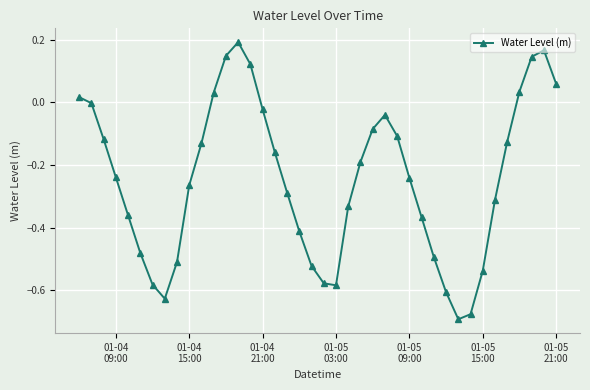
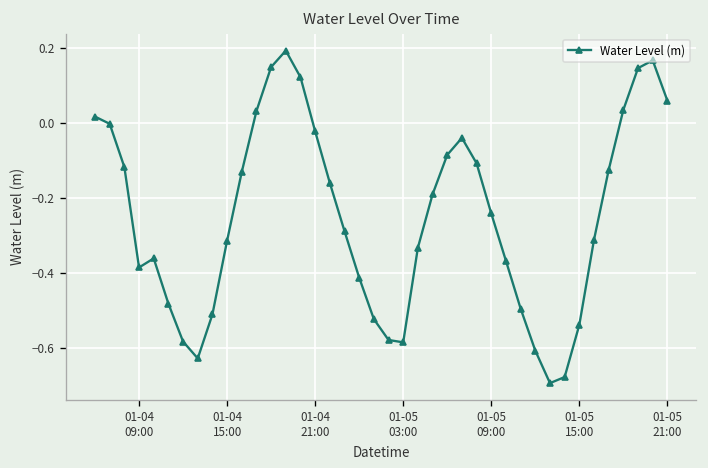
01-04 09:00: -0.24 -> -0.39
01-04 15:00: -0.26 -> -0.31
